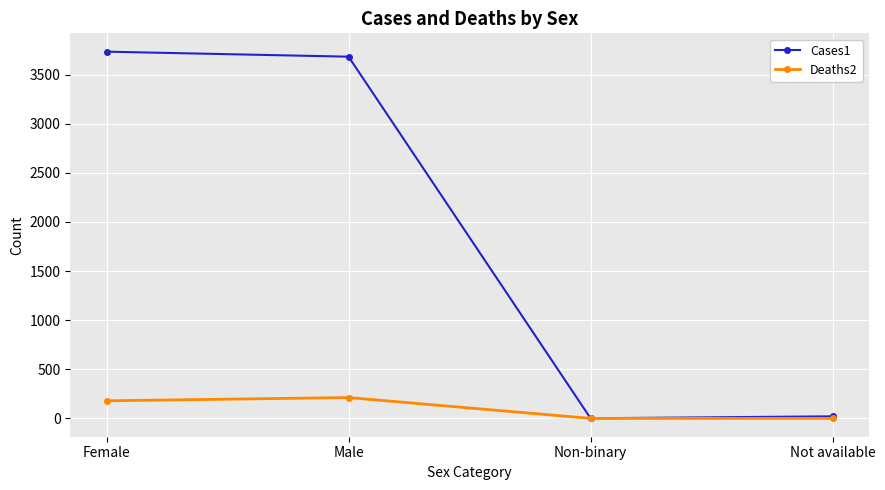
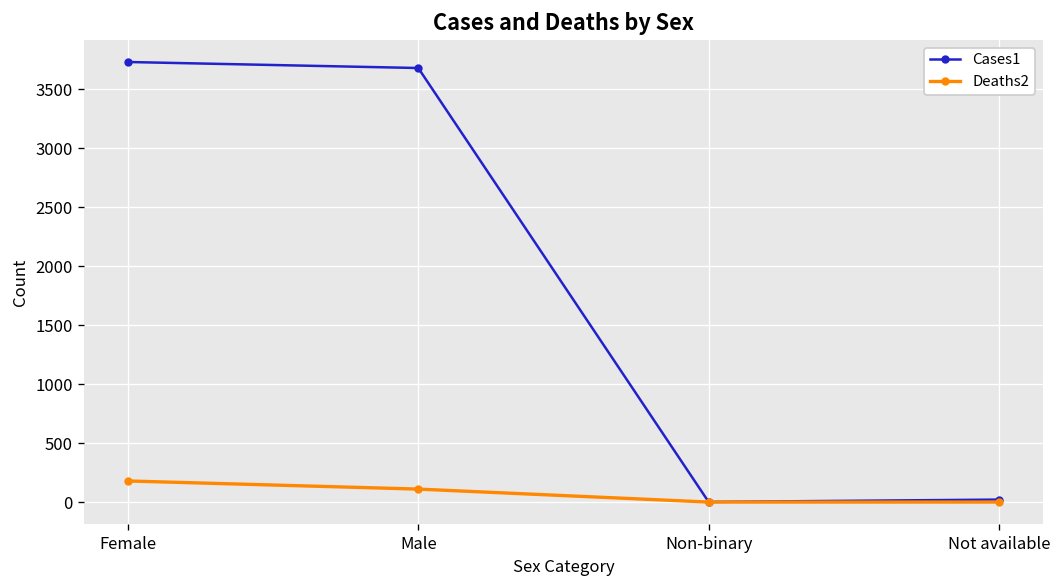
Deaths2, Male: 200 -> 100
